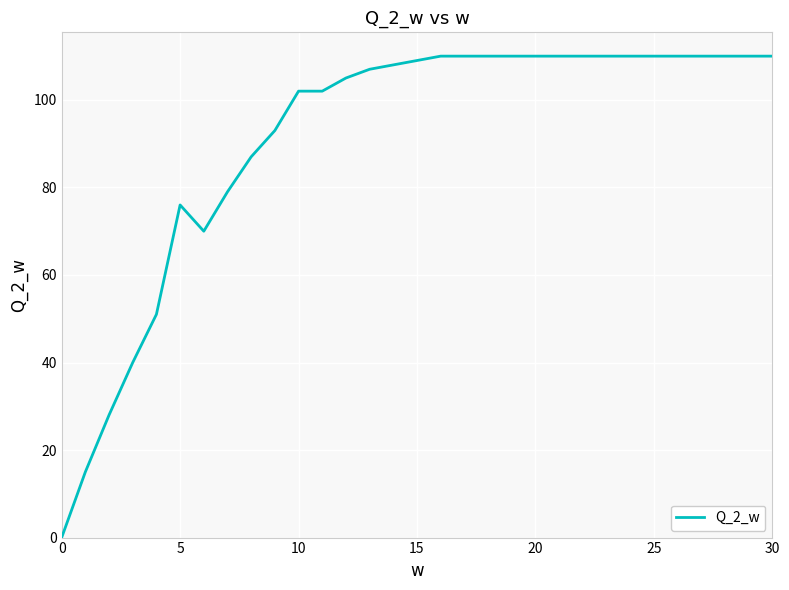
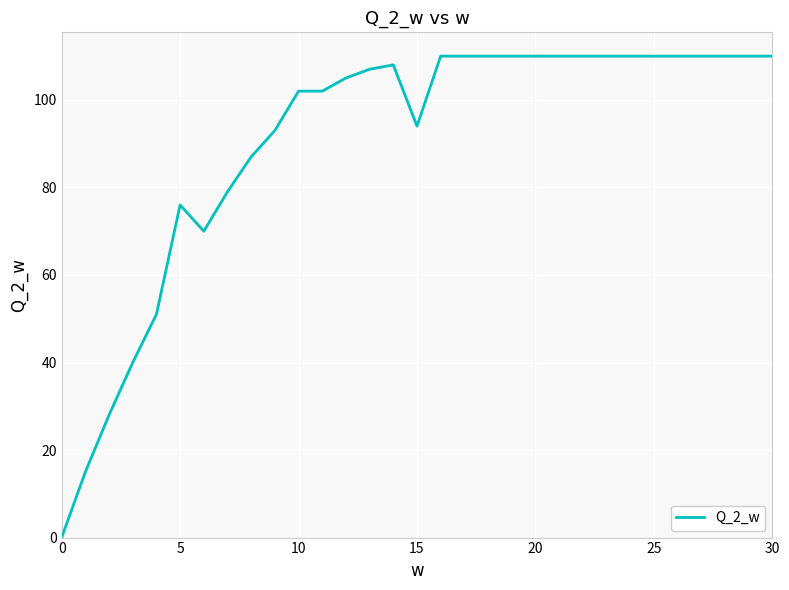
15: 109 -> 94
